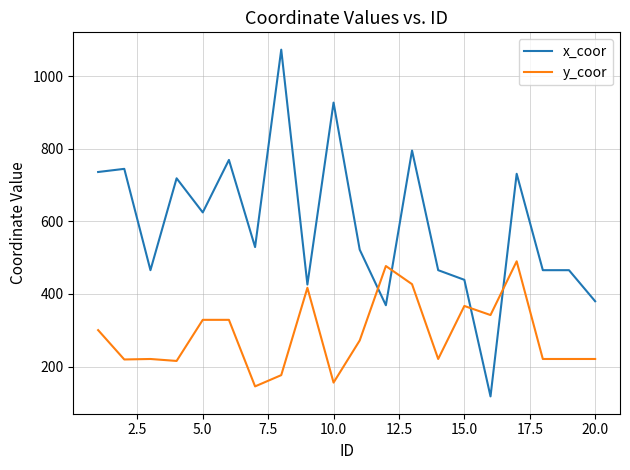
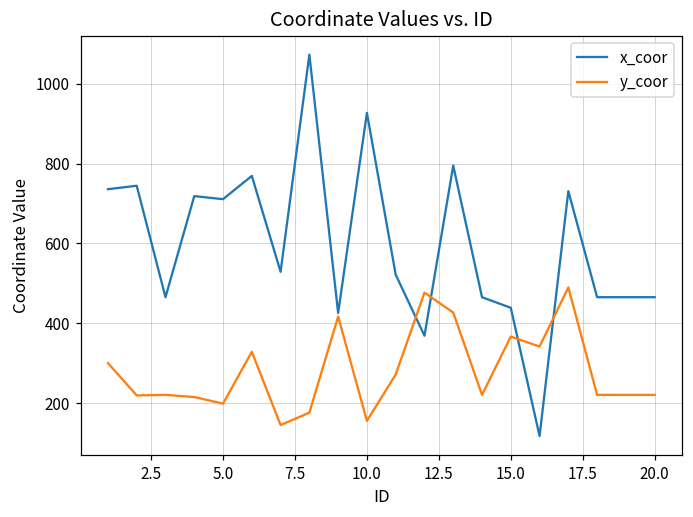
x_coor, 5.0: 620 -> 710
y_coor, 5.0: 330 -> 200
x_coor, 20.0: 380 -> 470
